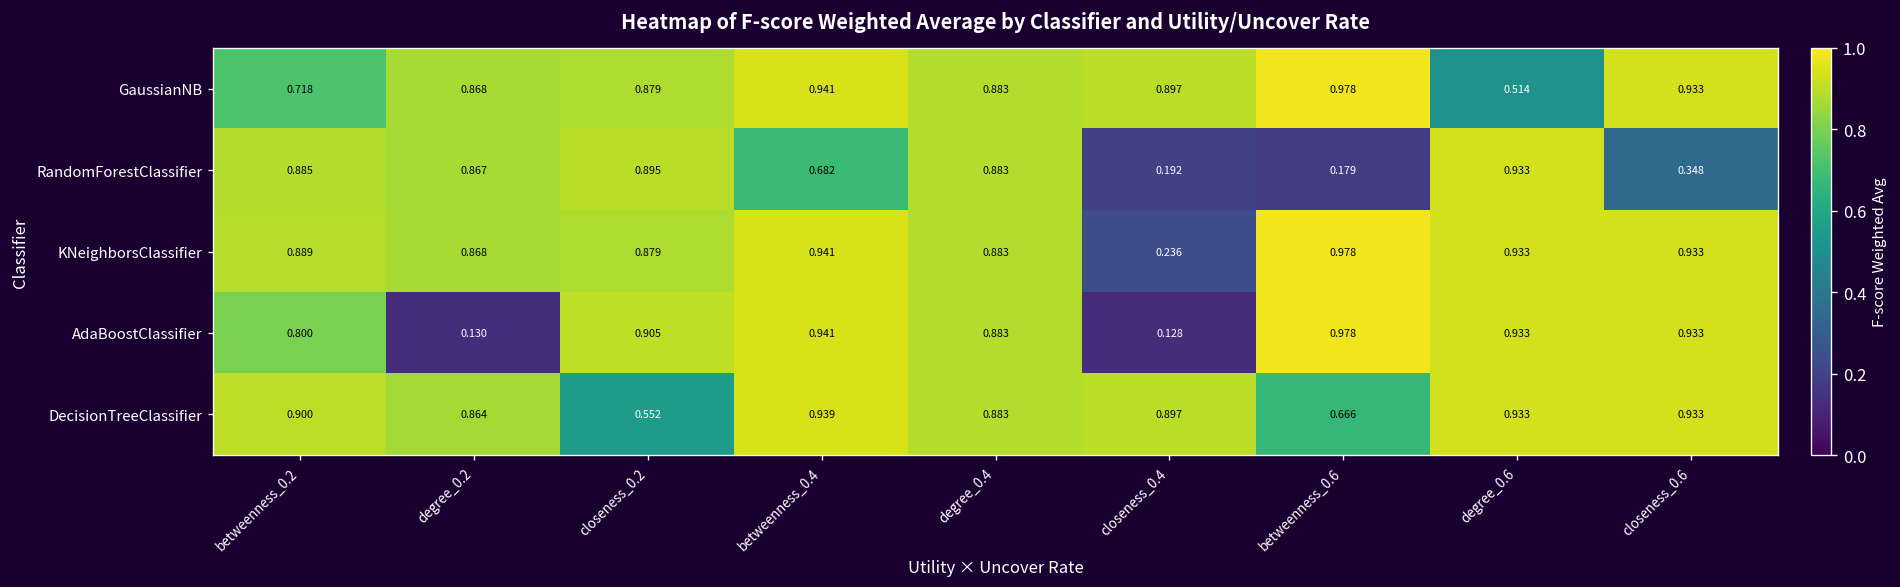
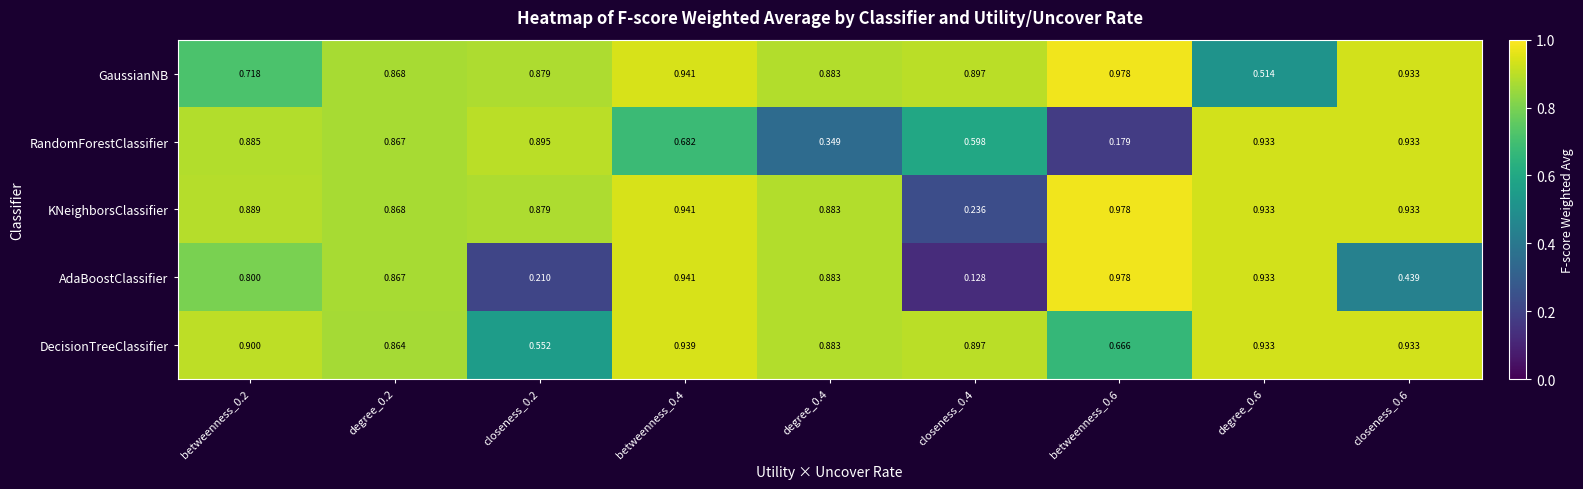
RandomForestClassifier, degree_0.4: 0.883 -> 0.349
RandomForestClassifier, closeness_0.4: 0.192 -> 0.598
RandomForestClassifier, closeness_0.6: 0.348 -> 0.933
AdaBoostClassifier, degree_0.2: 0.130 -> 0.867
AdaBoostClassifier, closeness_0.2: 0.905 -> 0.210
AdaBoostClassifier, closeness_0.6: 0.933 -> 0.439
